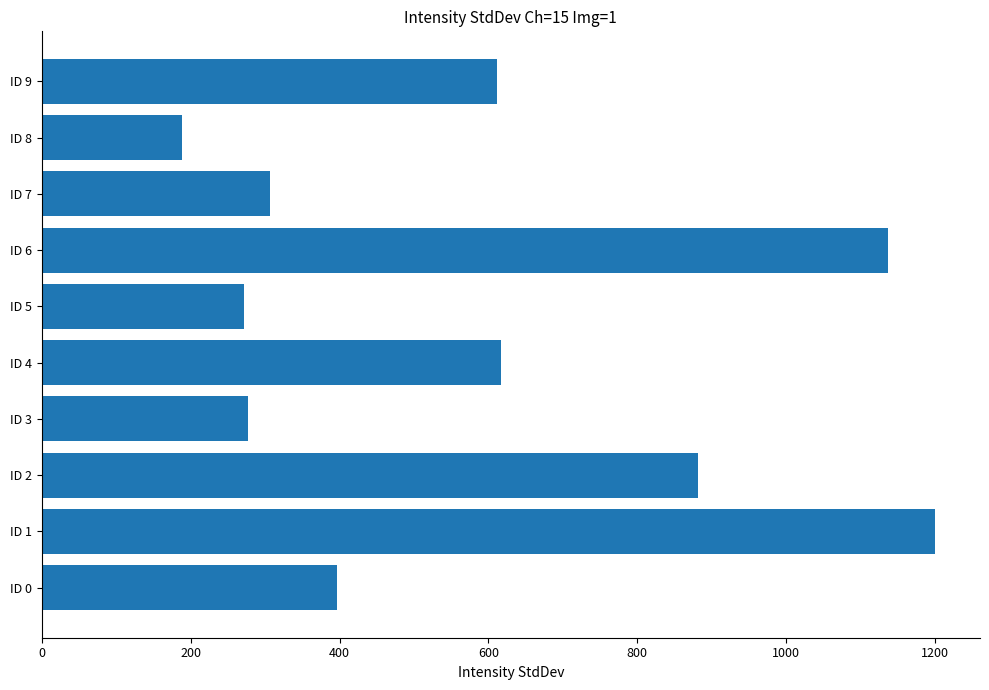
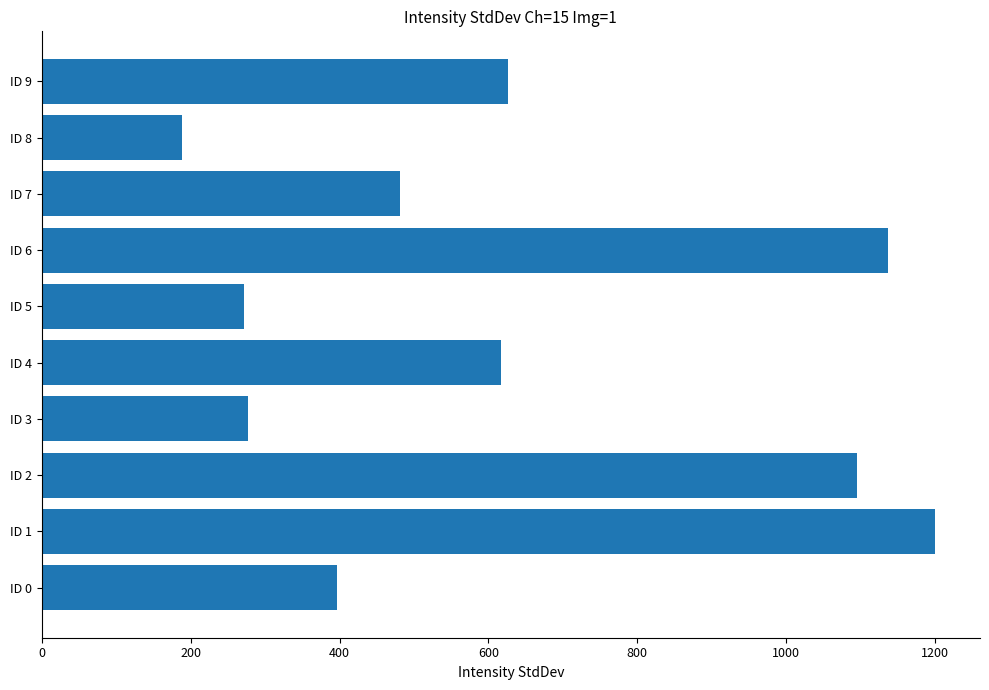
ID 9: 610 -> 630
ID 7: 310 -> 480
ID 2: 880 -> 1090
